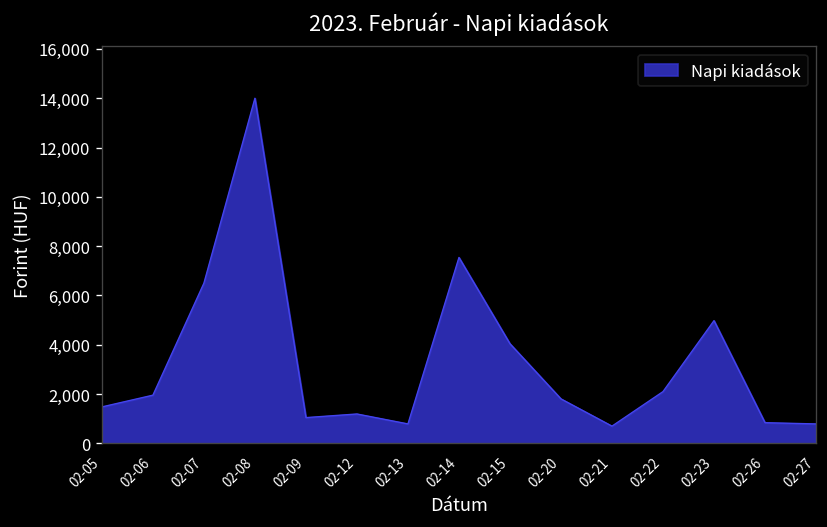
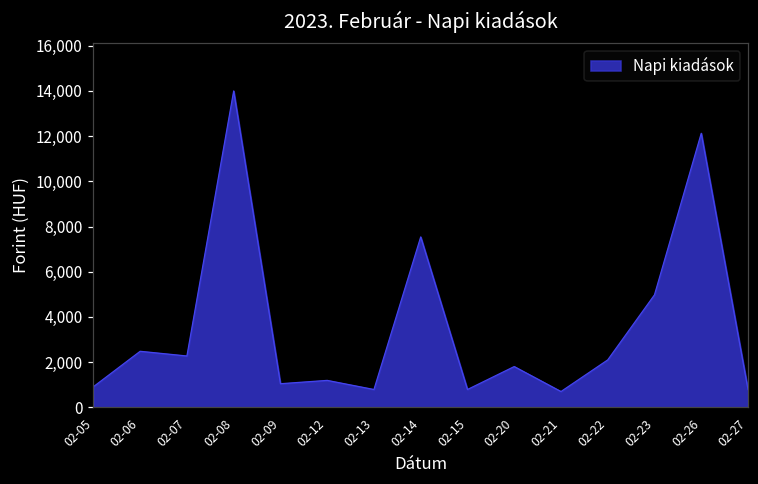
02-05: 1,500 -> 900
02-06: 2,000 -> 2,500
02-07: 6,500 -> 2,300
02-15: 4,000 -> 800
02-26: 800 -> 12,100
